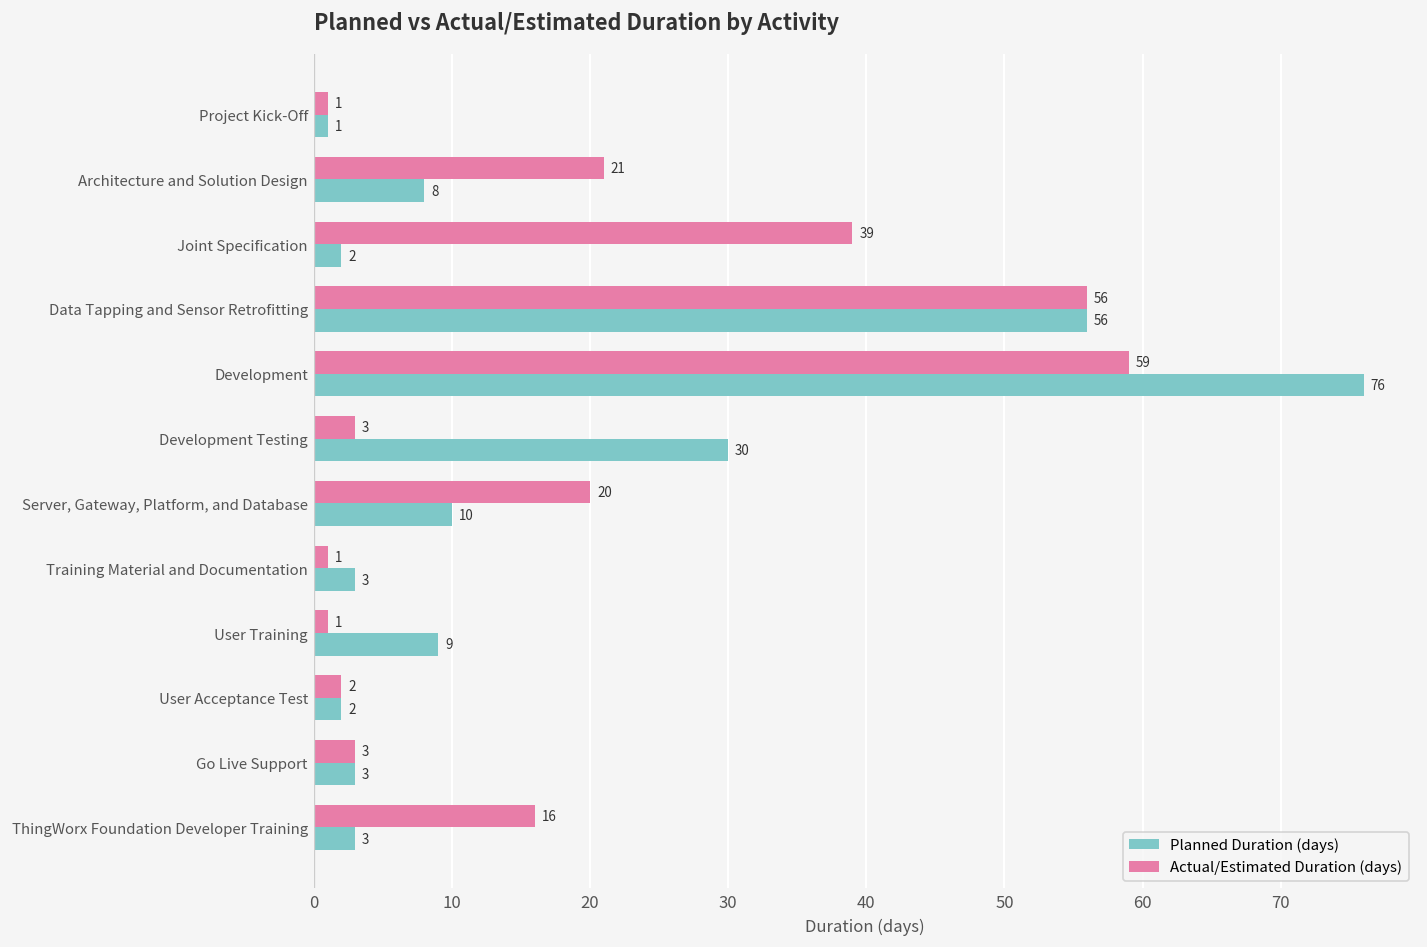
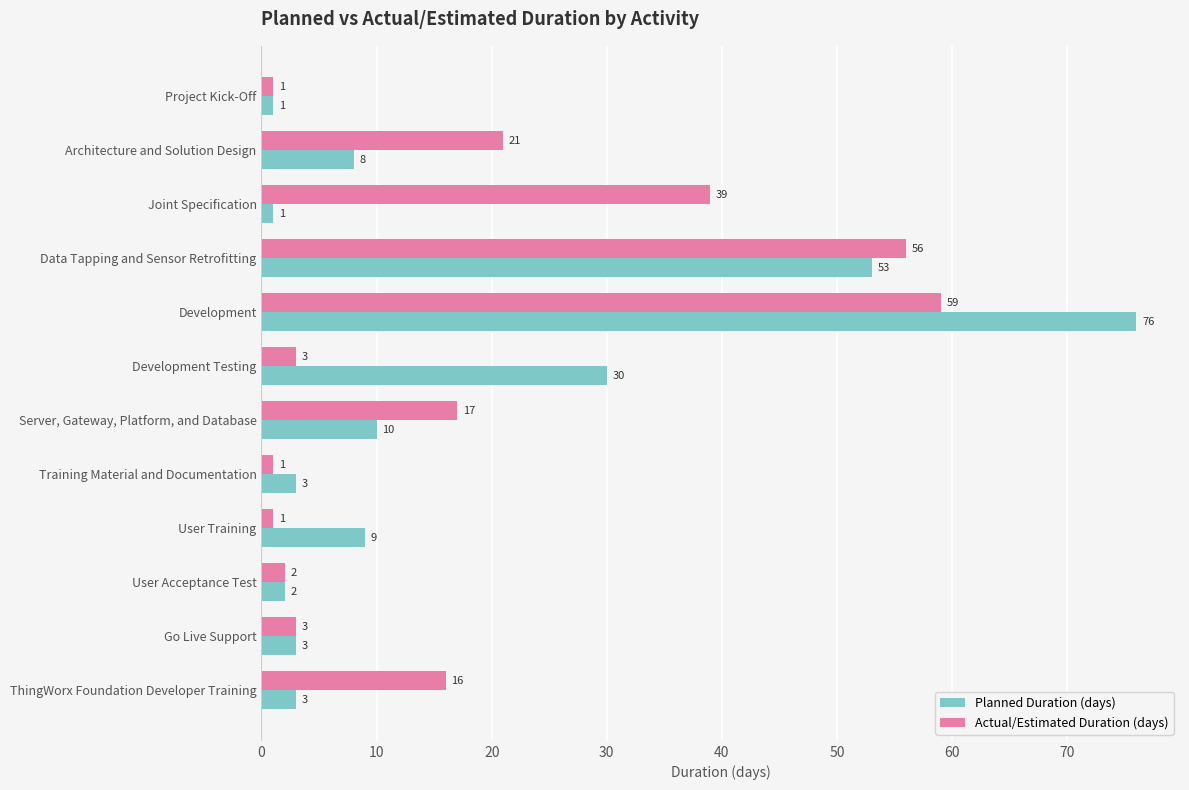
Planned Duration (days), Joint Specification: 2 -> 1
Planned Duration (days), Data Tapping and Sensor Retrofitting: 56 -> 53
Actual/Estimated Duration (days), Server, Gateway, Platform, and Database: 20 -> 17
